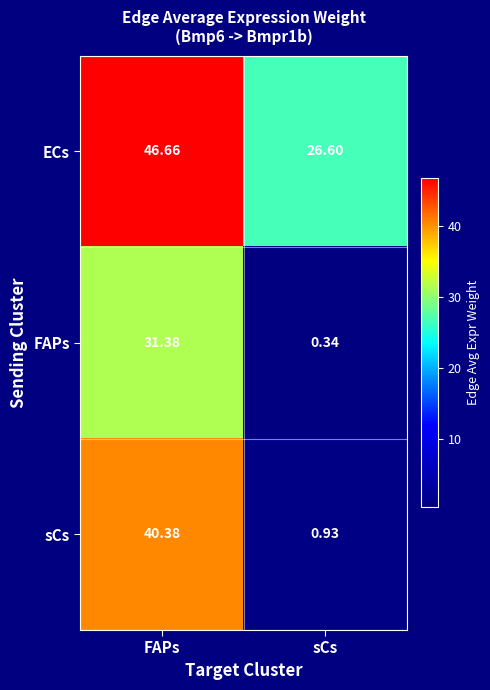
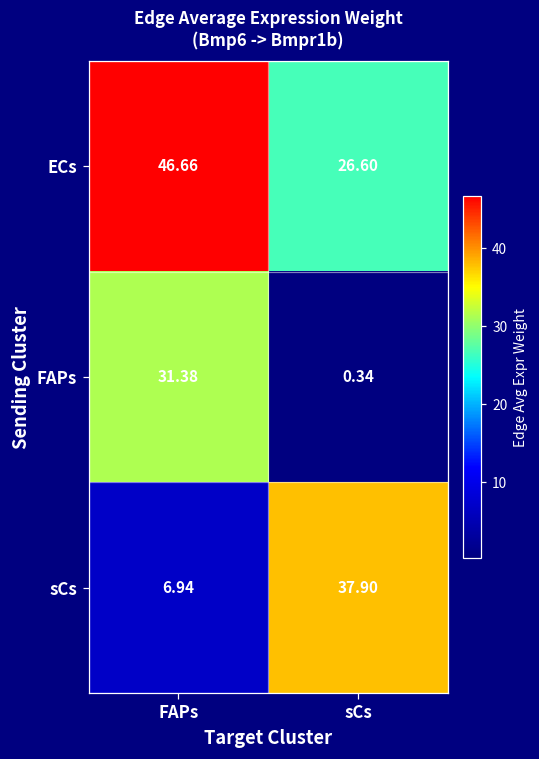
sCs, FAPs: 40.38 -> 6.94
sCs, sCs: 0.93 -> 37.90
